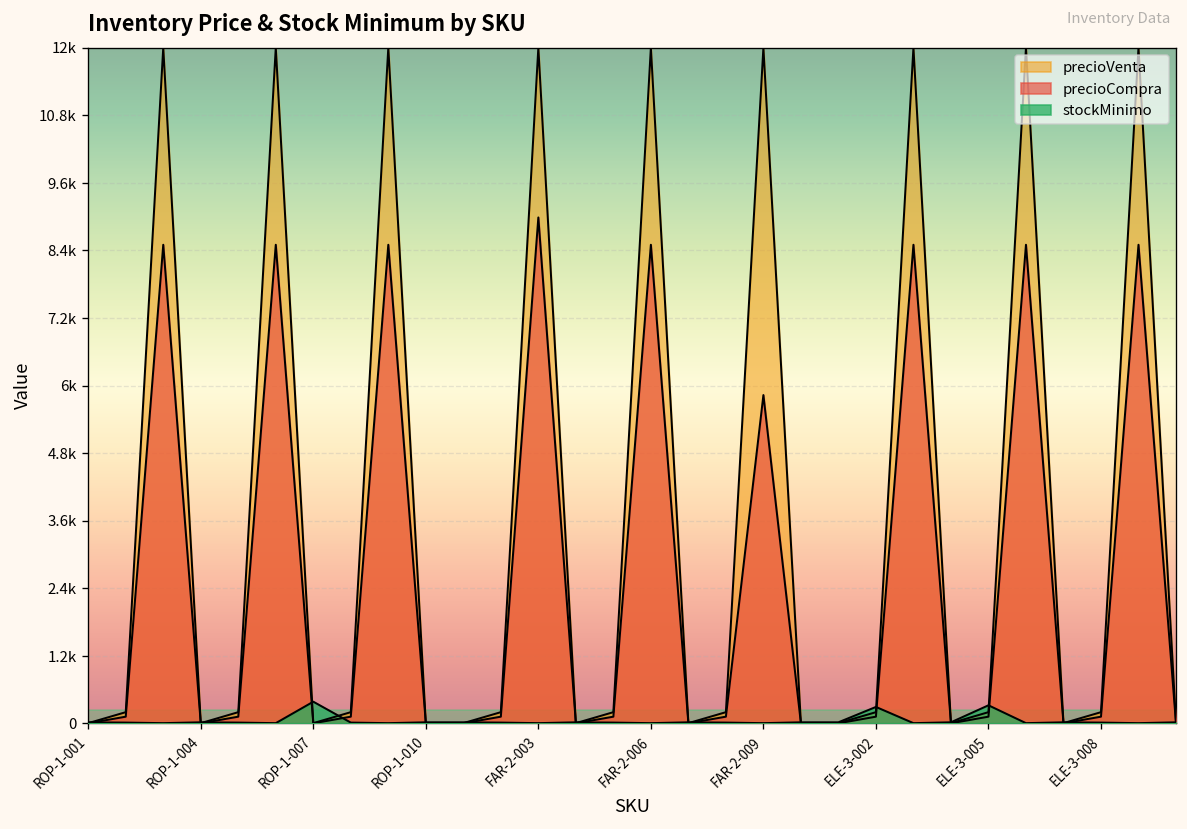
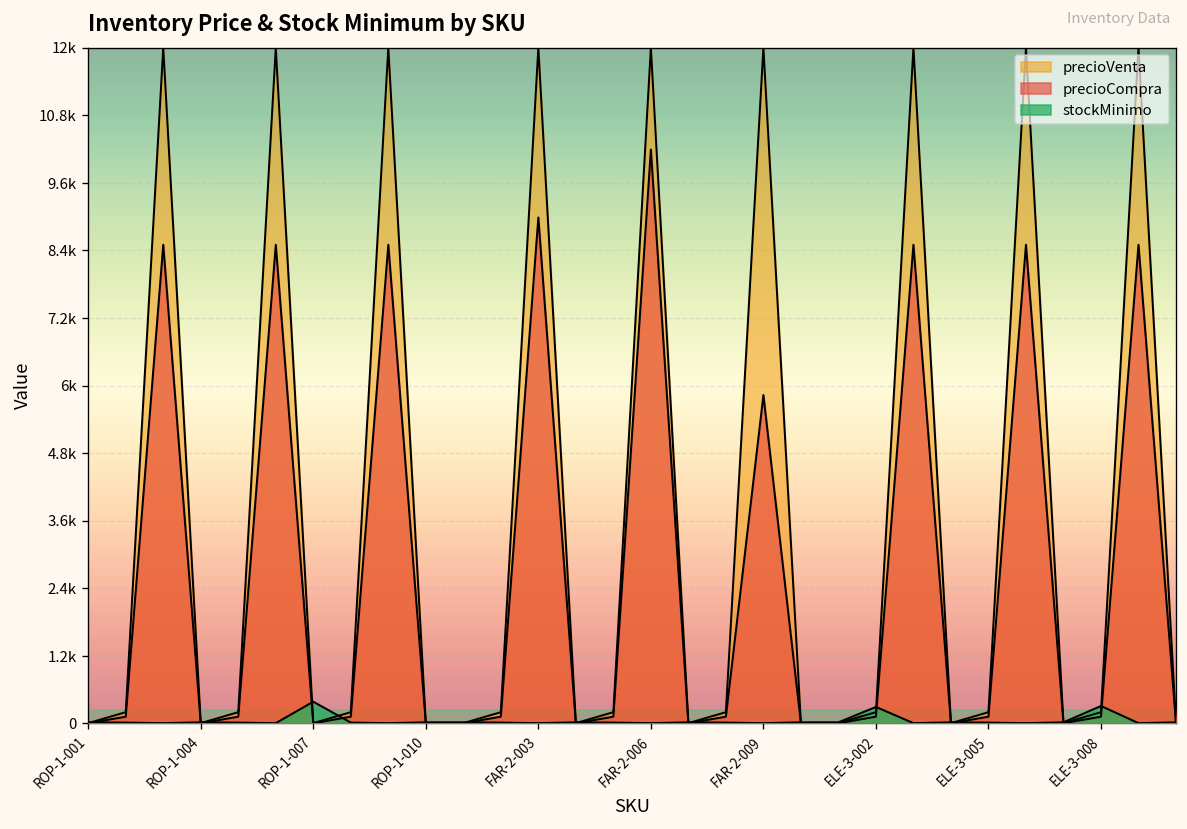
precioCompra, FAR-2-006: 8500 -> 10200
stockMinimo, ELE-3-005: 300 -> 0
stockMinimo, ELE-3-008: 0 -> 300
